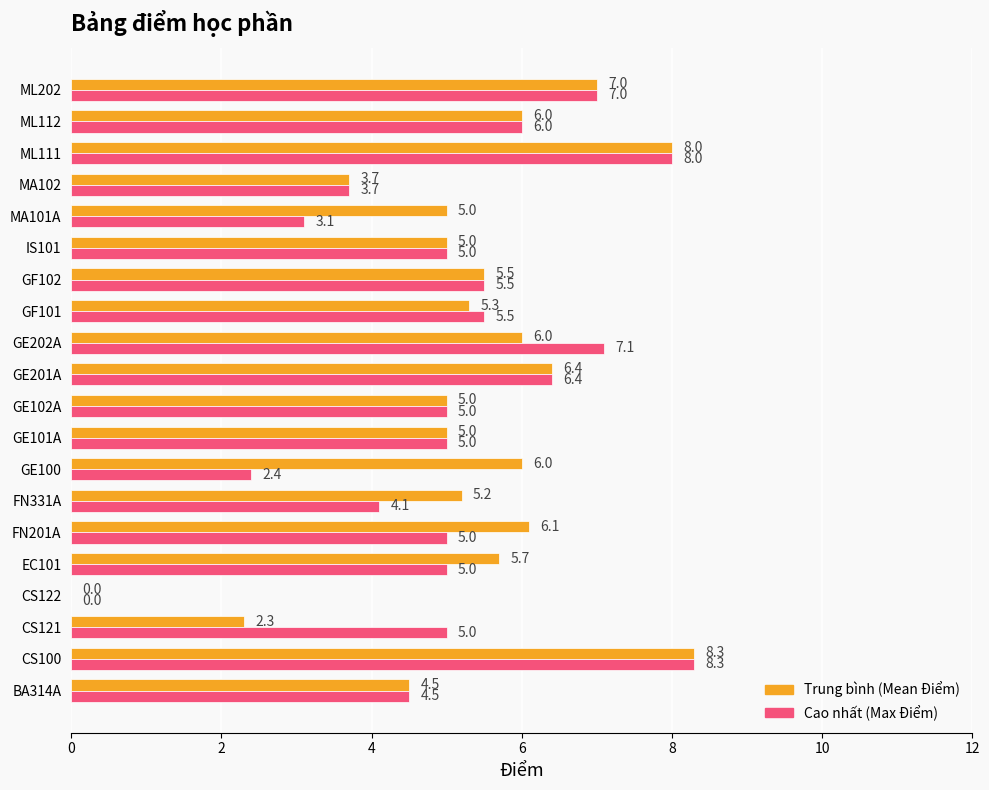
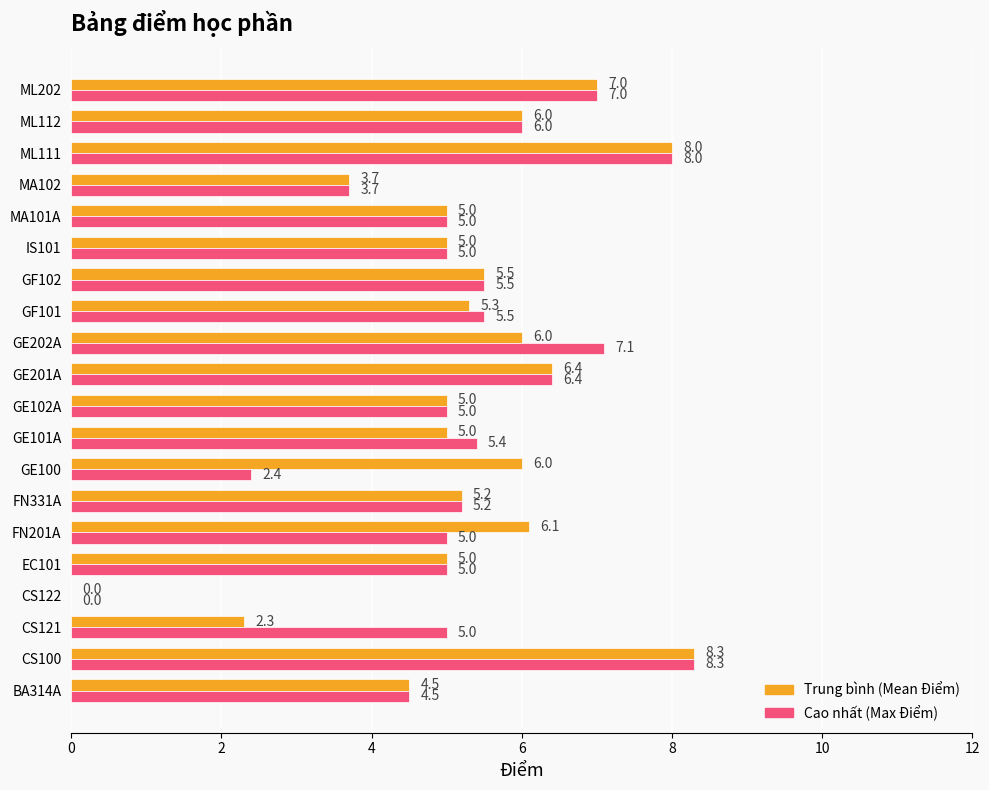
Cao nhất (Max Điểm), MA101A: 3.1 -> 5.0
Cao nhất (Max Điểm), GE101A: 5.0 -> 5.4
Cao nhất (Max Điểm), FN331A: 4.1 -> 5.2
Trung bình (Mean Điểm), EC101: 5.7 -> 5.0
